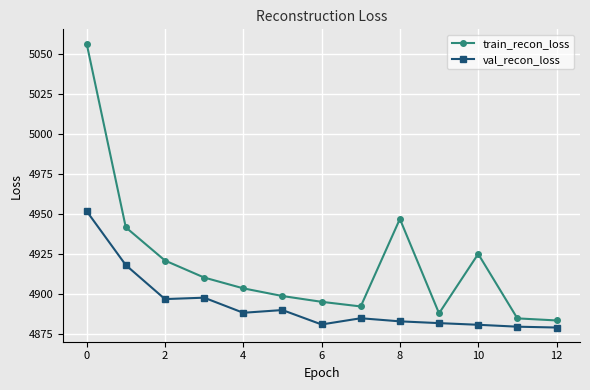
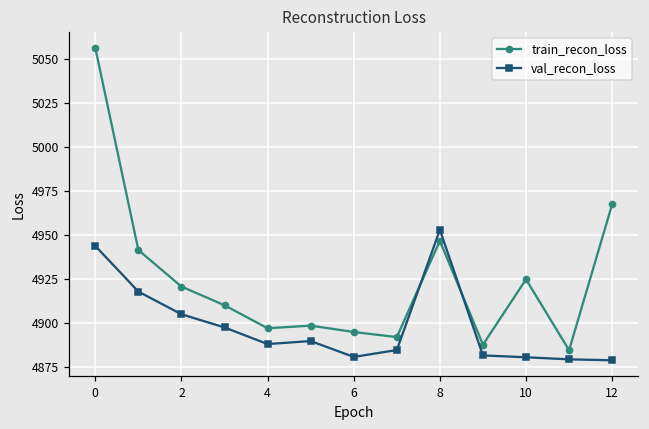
val_recon_loss, 0: 4952 -> 4944
val_recon_loss, 2: 4897 -> 4905
train_recon_loss, 4: 4903 -> 4897
val_recon_loss, 8: 4883 -> 4953
train_recon_loss, 12: 4883 -> 4968
